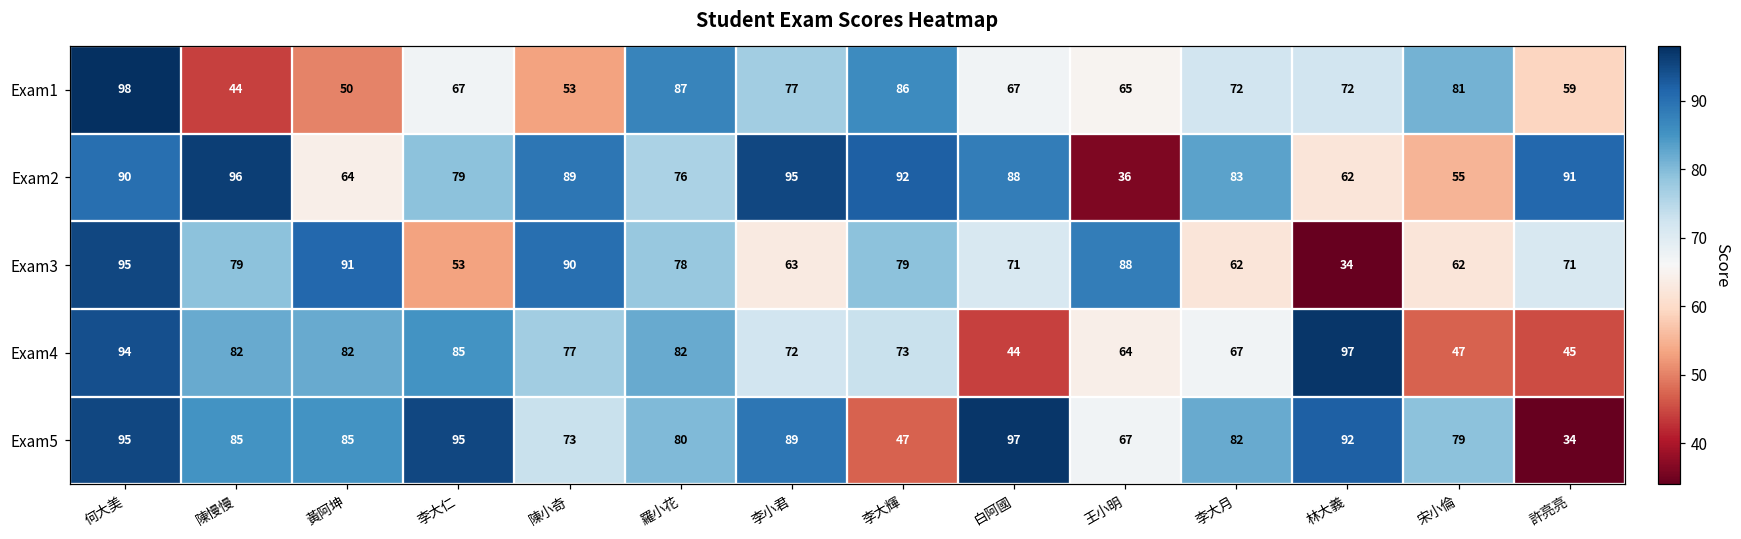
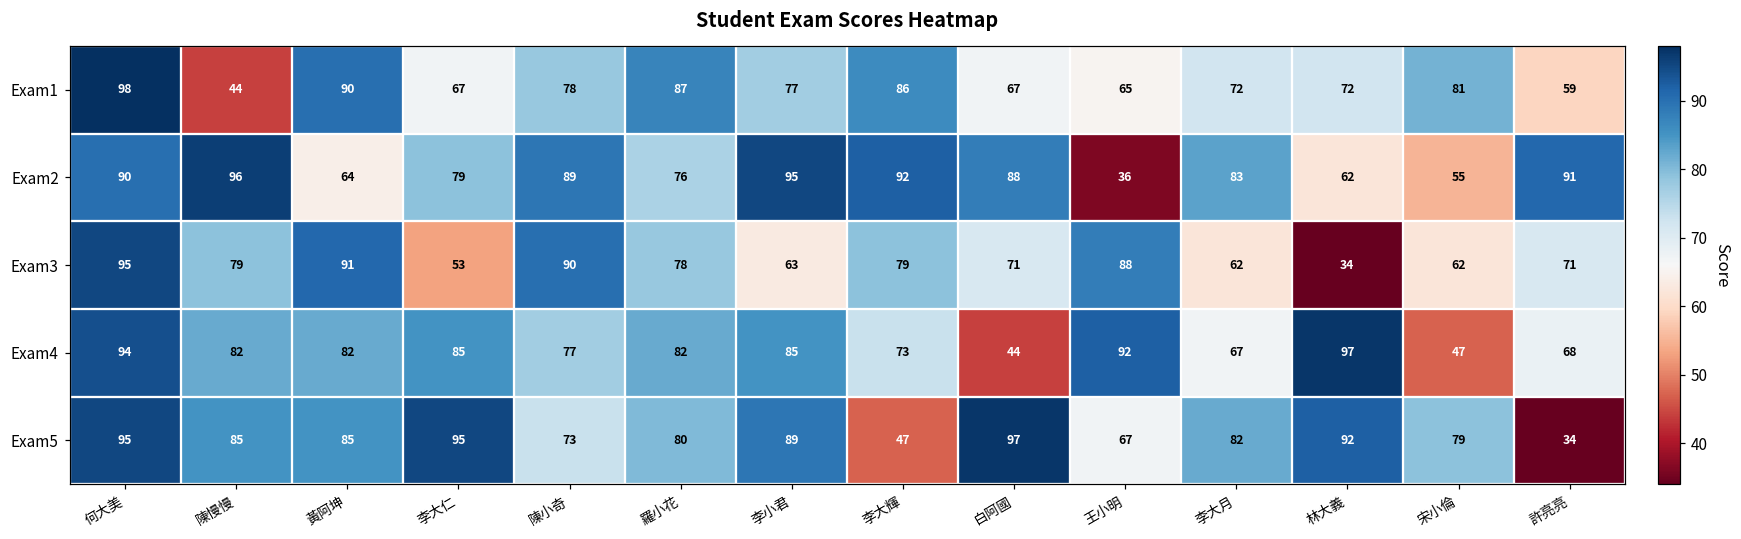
Exam1, 黃阿坤: 50 -> 90
Exam1, 陳小奇: 53 -> 78
Exam4, 李小君: 72 -> 85
Exam4, 王小明: 64 -> 92
Exam4, 許亮亮: 45 -> 68
